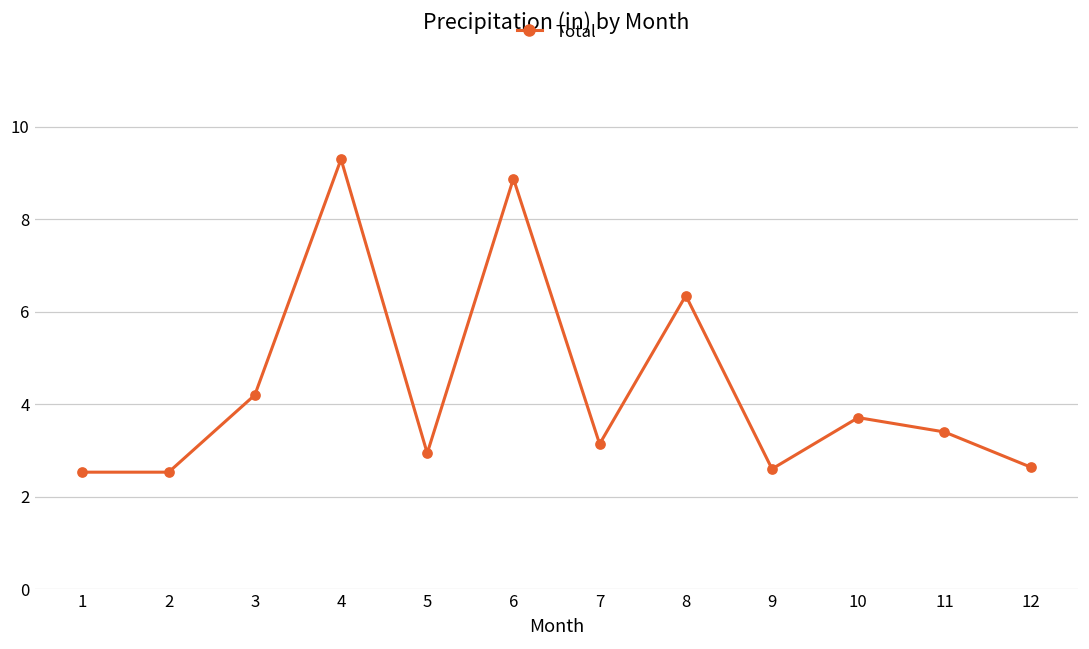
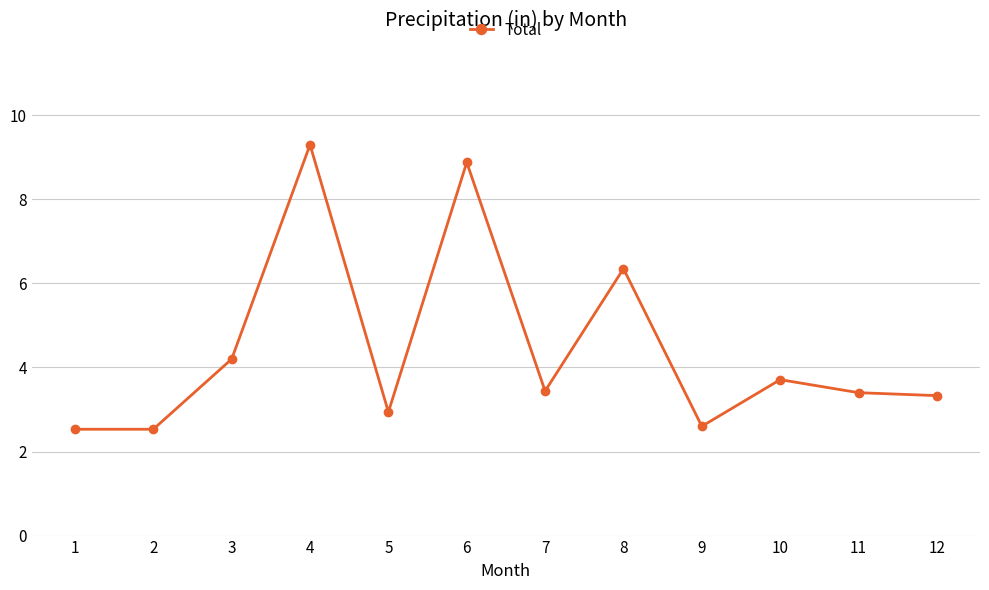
7: 3.1 -> 3.4
12: 2.6 -> 3.3
